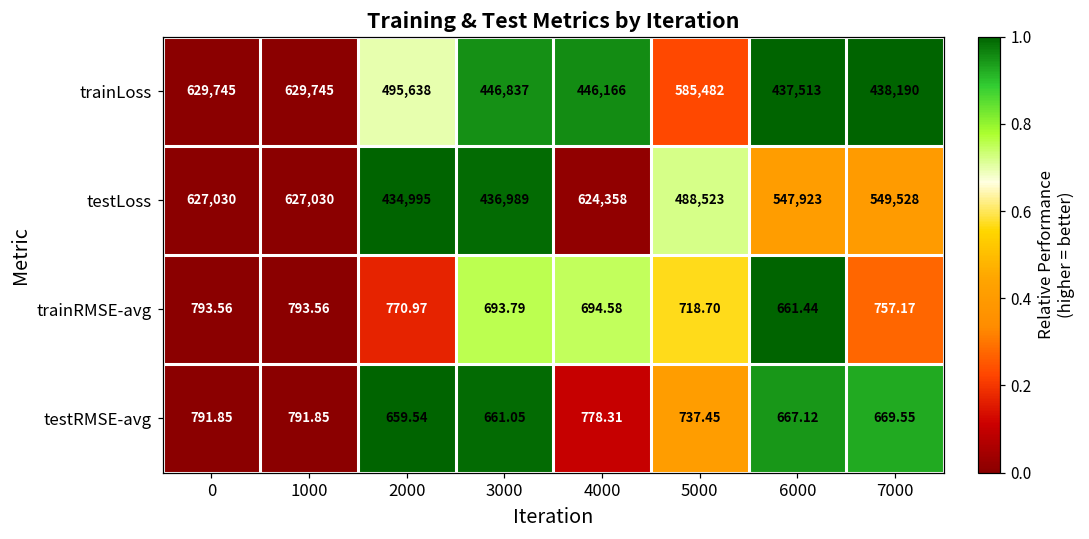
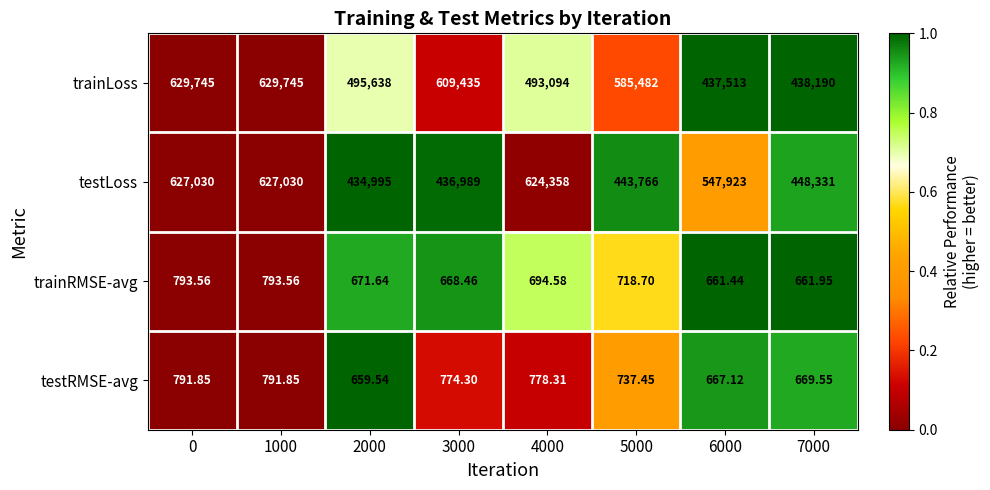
trainLoss, 3000: 446,837 -> 609,435
trainLoss, 4000: 446,166 -> 493,094
testLoss, 5000: 488,523 -> 443,766
testLoss, 7000: 549,528 -> 448,331
trainRMSE-avg, 2000: 770.97 -> 671.64
trainRMSE-avg, 3000: 693.79 -> 668.46
trainRMSE-avg, 7000: 757.17 -> 661.95
testRMSE-avg, 3000: 661.05 -> 774.30
